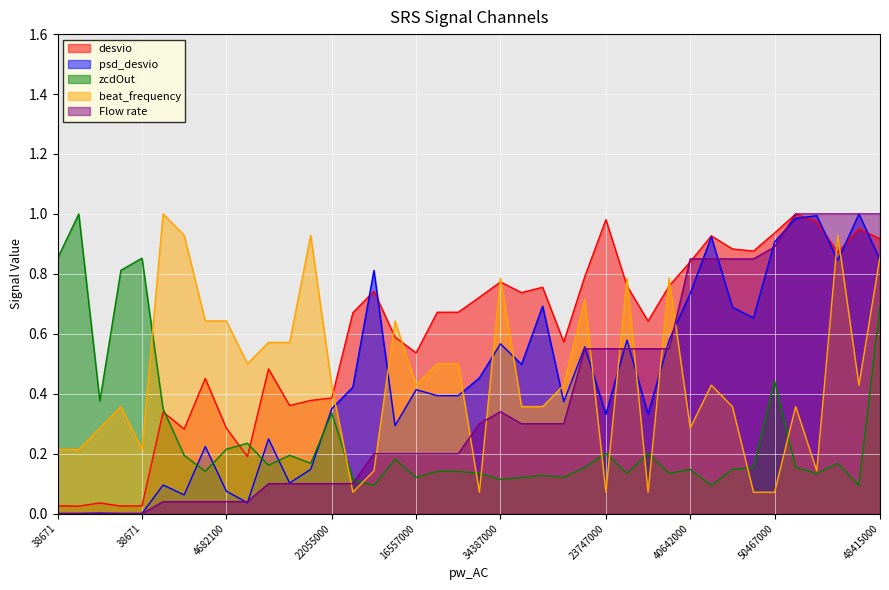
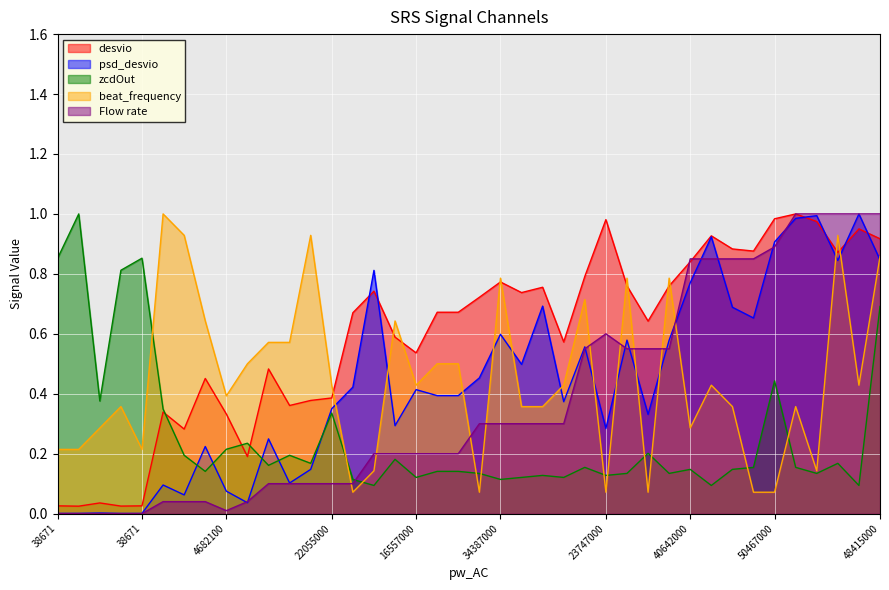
desvio, 4682100: 0.29 -> 0.33
beat_frequency, 4682100: 0.64 -> 0.39
Flow rate, 4682100: 0.04 -> 0.01
psd_desvio, 34387000: 0.57 -> 0.60
Flow rate, 34387000: 0.34 -> 0.30
psd_desvio, 23747000: 0.33 -> 0.28
zcdOut, 23747000: 0.20 -> 0.13
Flow rate, 23747000: 0.55 -> 0.60
psd_desvio, 40642000: 0.73 -> 0.77
desvio, 50467000: 0.94 -> 0.98
